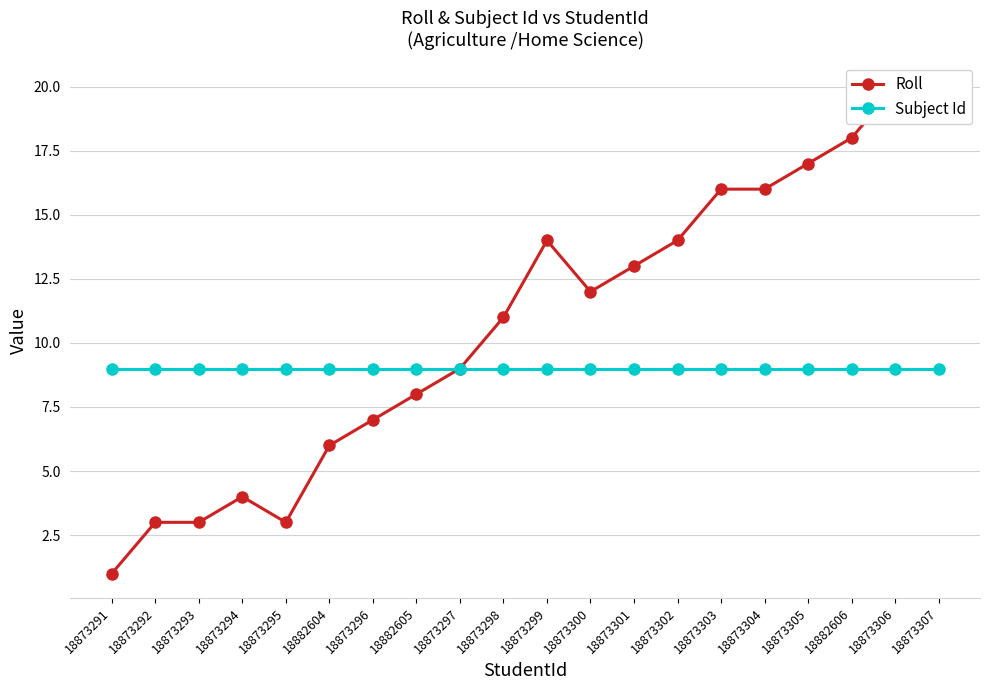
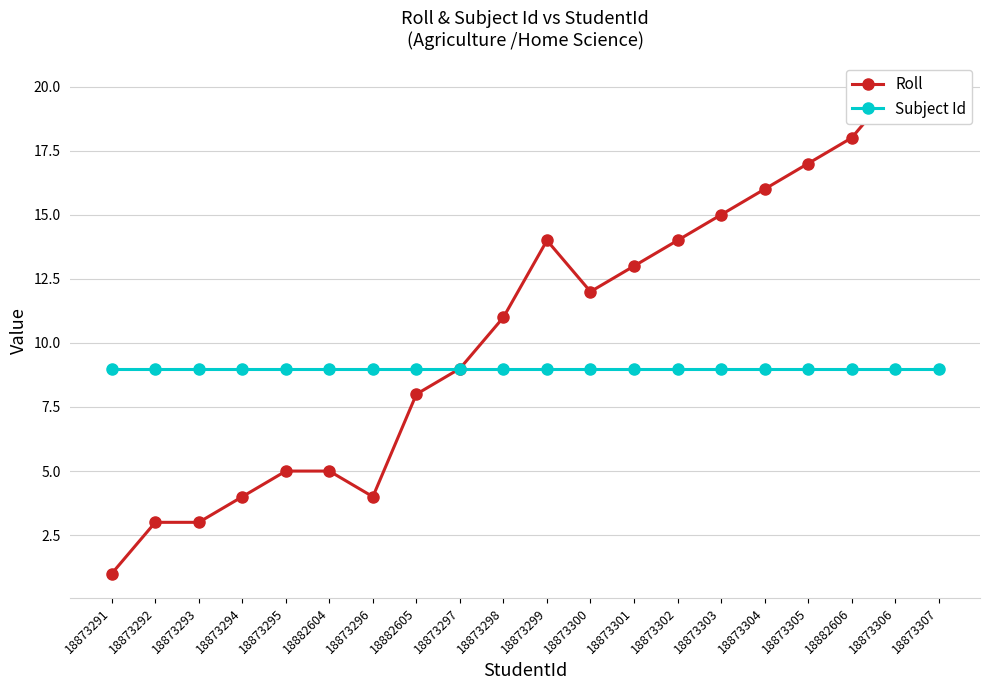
Roll, 18873295: 3 -> 5
Roll, 18882604: 6 -> 5
Roll, 18873296: 7 -> 4
Roll, 18873303: 16 -> 15
